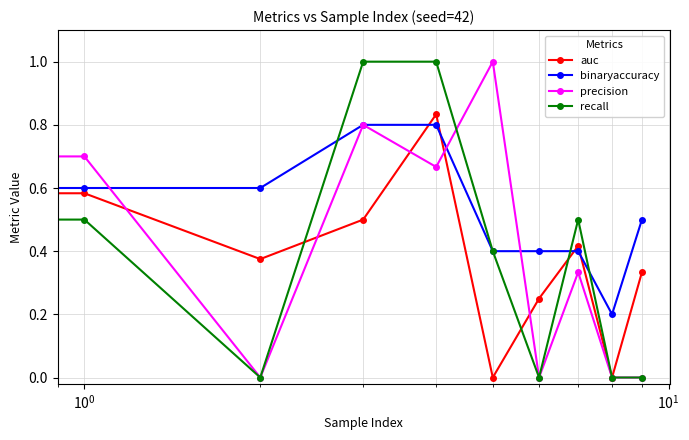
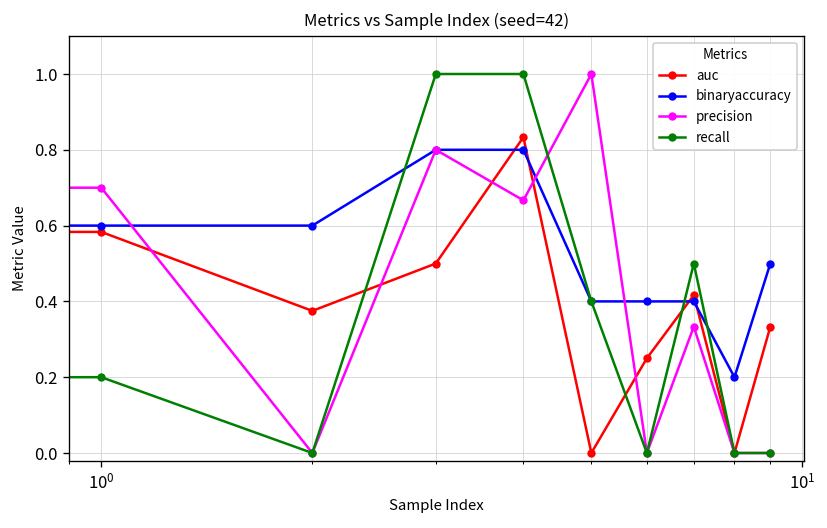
recall, 10^0: 0.5 -> 0.2
